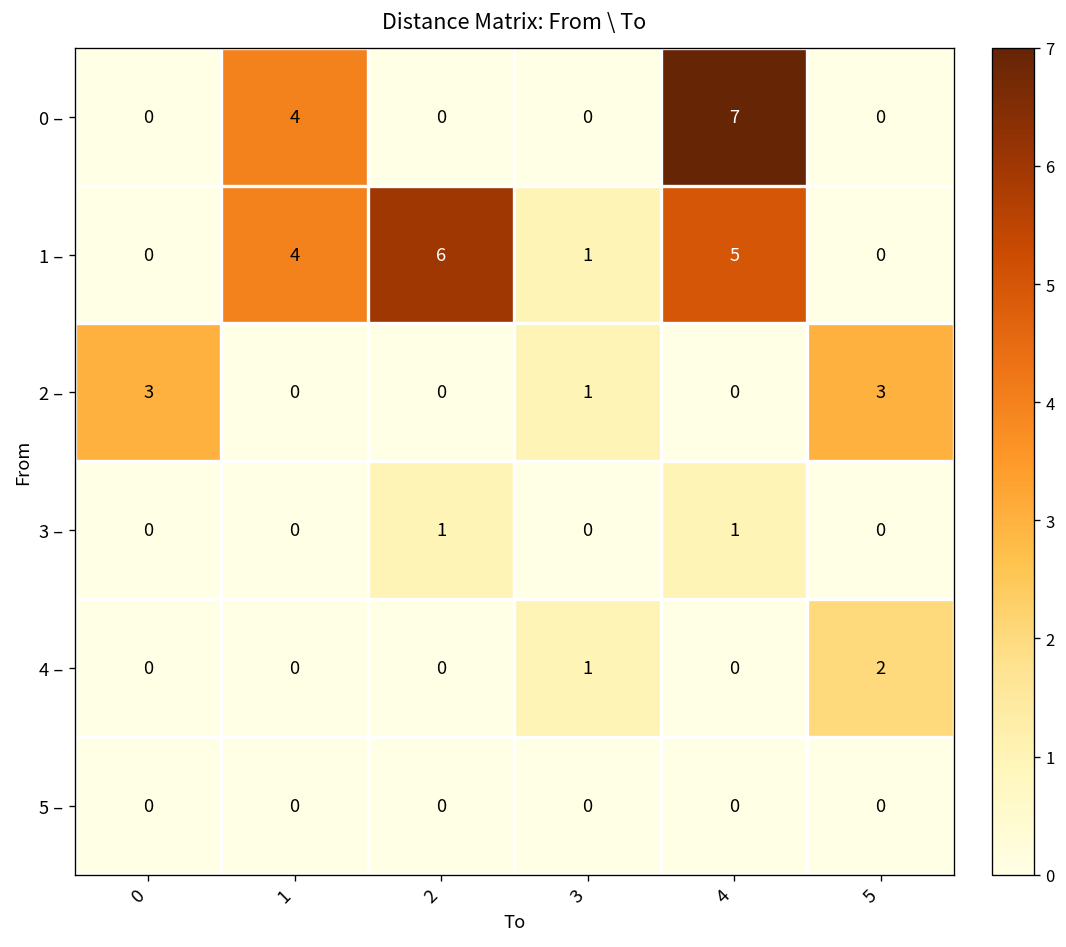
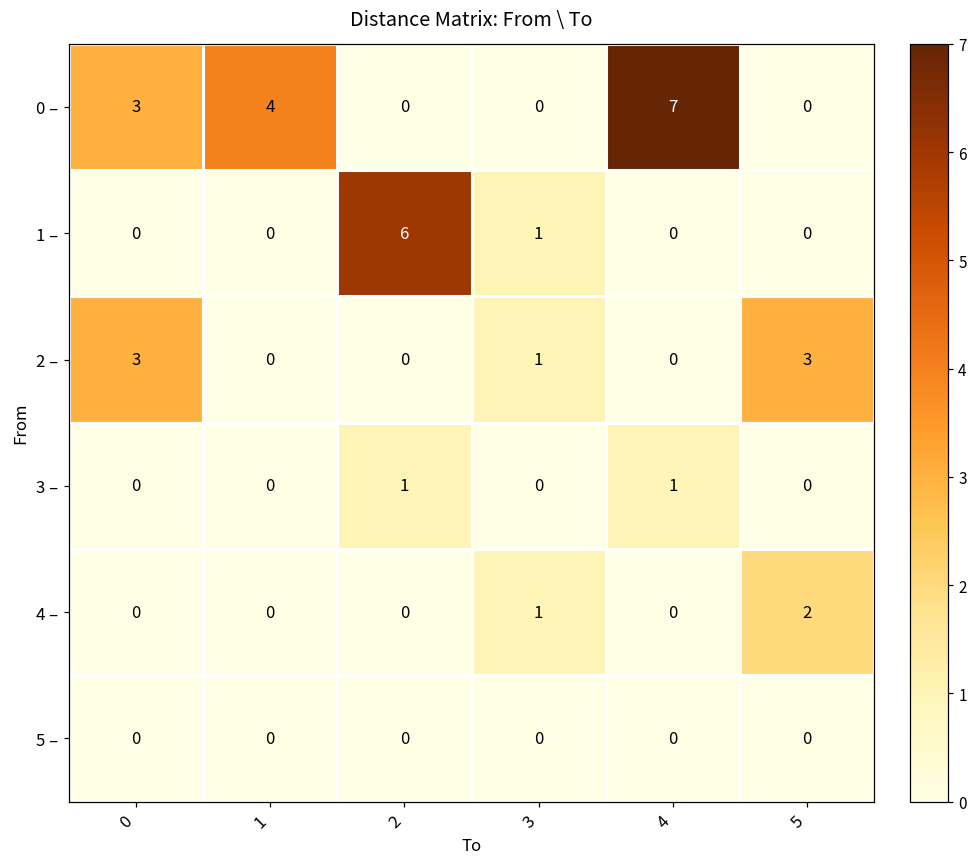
0 –, 0: 0 -> 3
1 –, 1: 4 -> 0
1 –, 4: 5 -> 0
